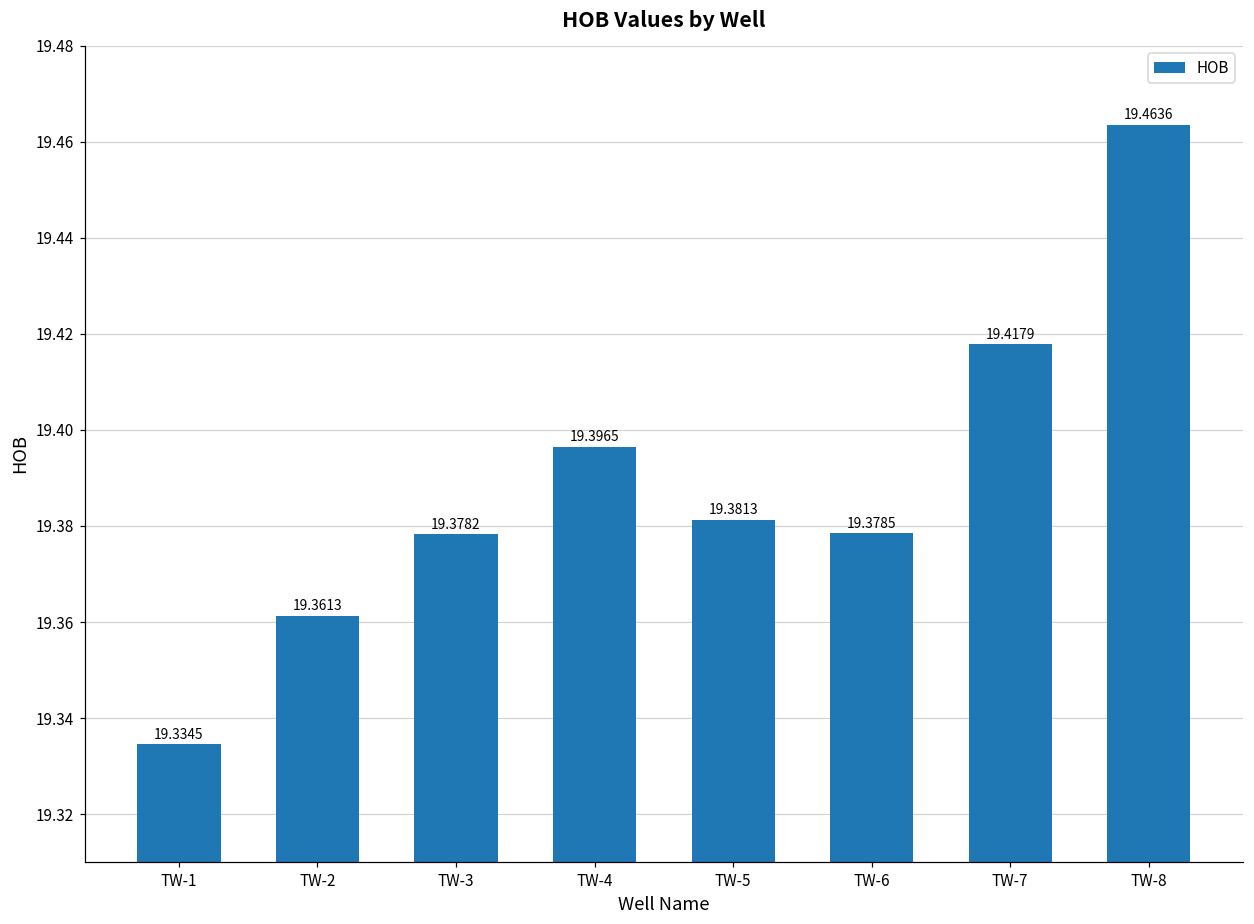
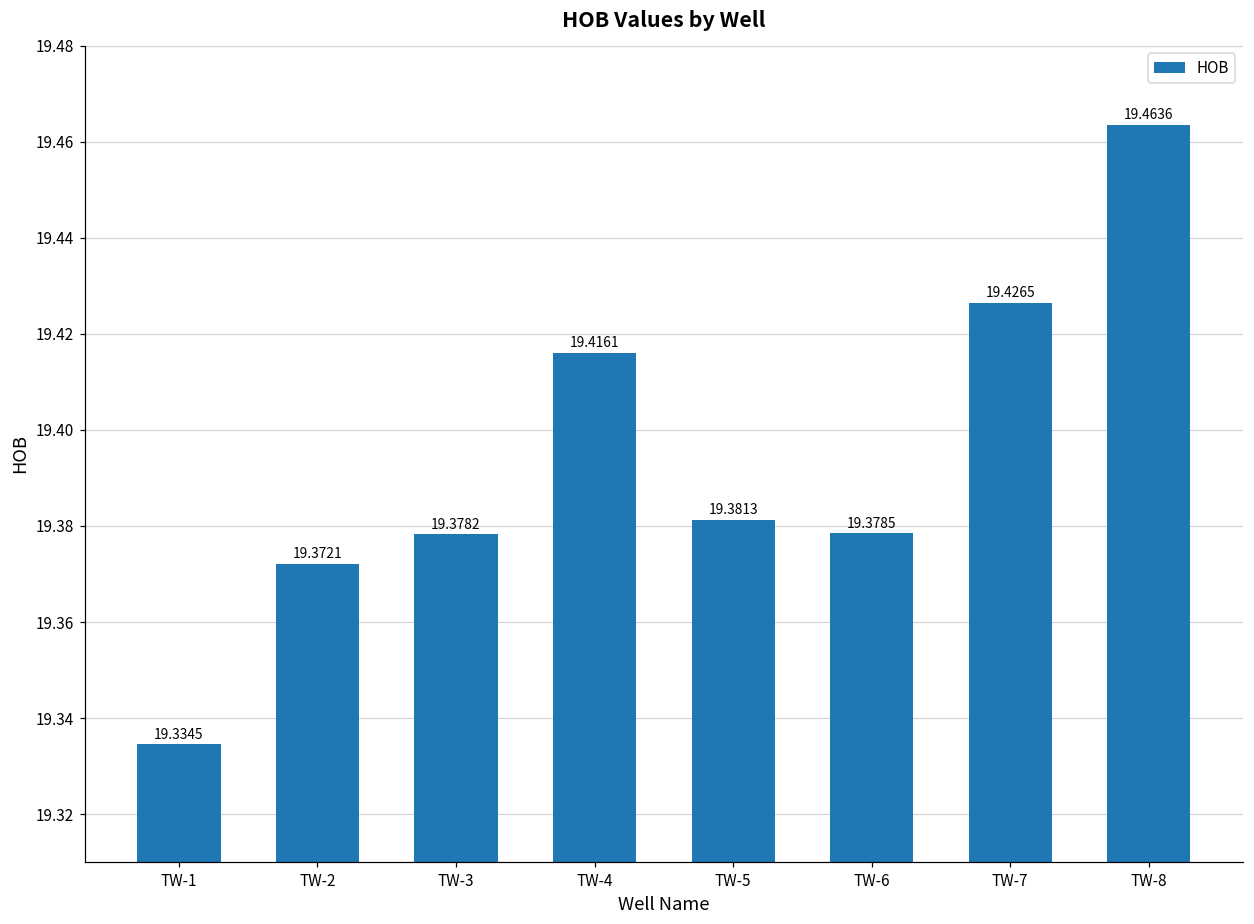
TW-2: 19.3613 -> 19.3721
TW-4: 19.3965 -> 19.4161
TW-7: 19.4179 -> 19.4265
